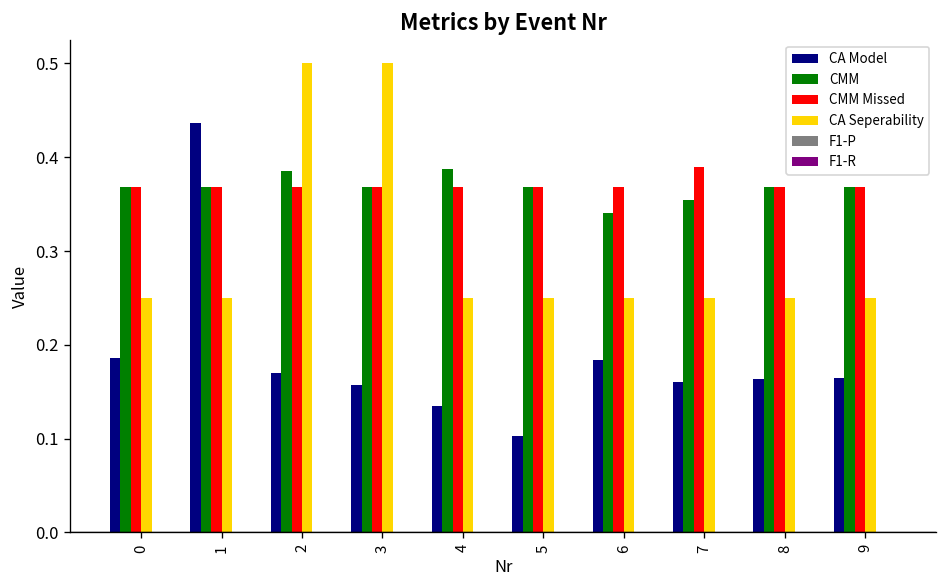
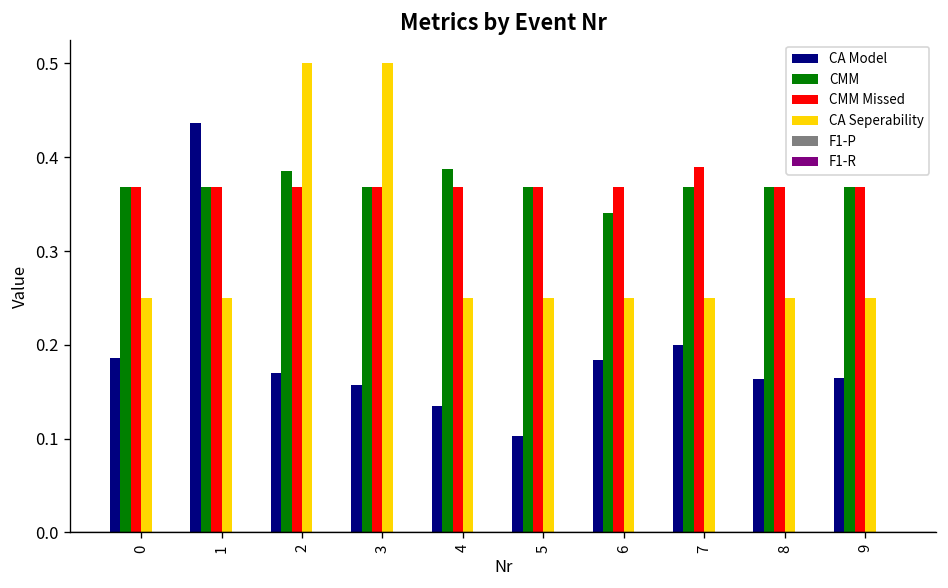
CA Model, 7: 0.16 -> 0.20
CMM, 7: 0.35 -> 0.37
